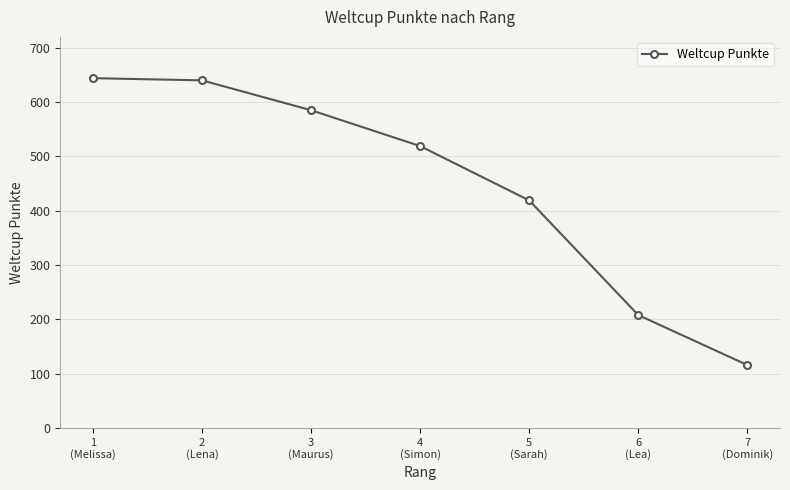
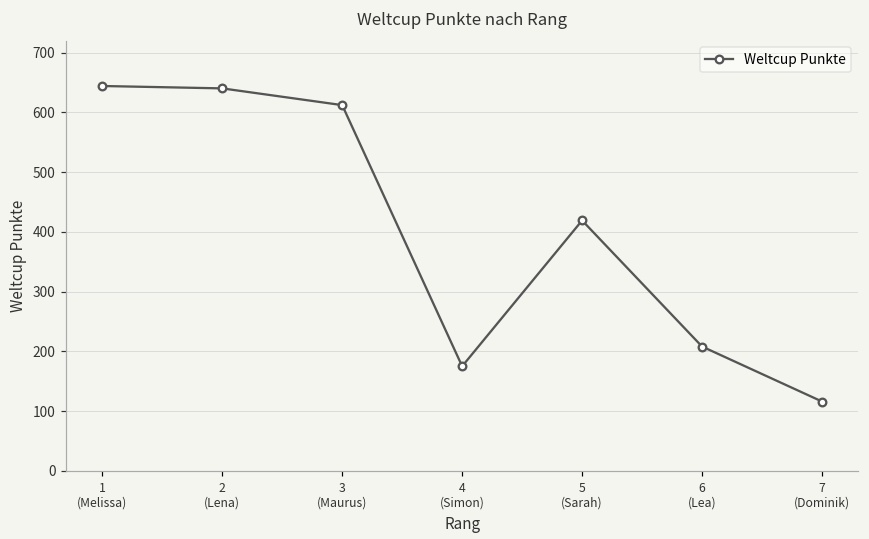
3 (Maurus): 590 -> 610
4 (Simon): 520 -> 180
